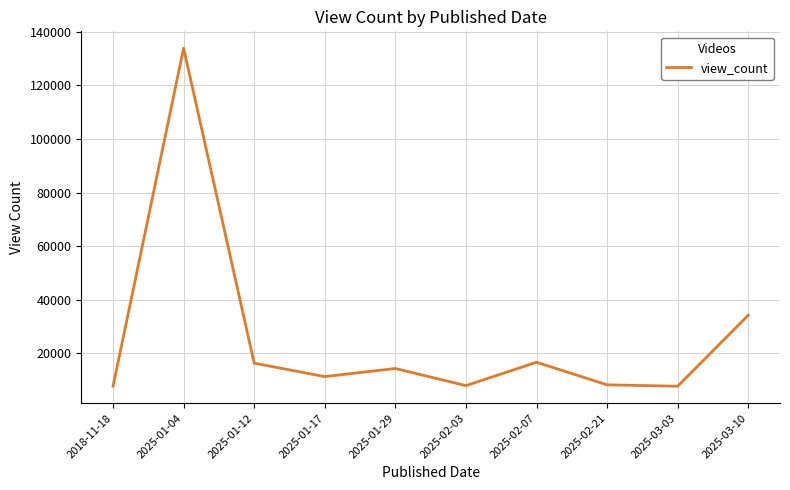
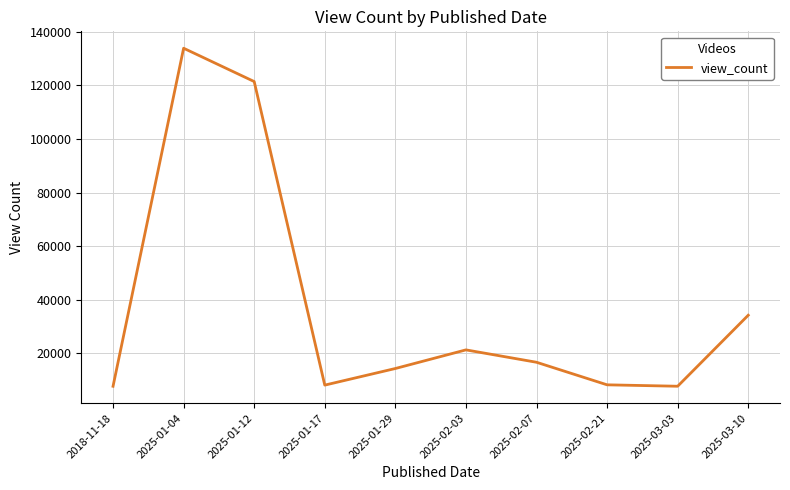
2025-01-12: 16000 -> 121000
2025-01-17: 11000 -> 8000
2025-02-03: 8000 -> 21000
